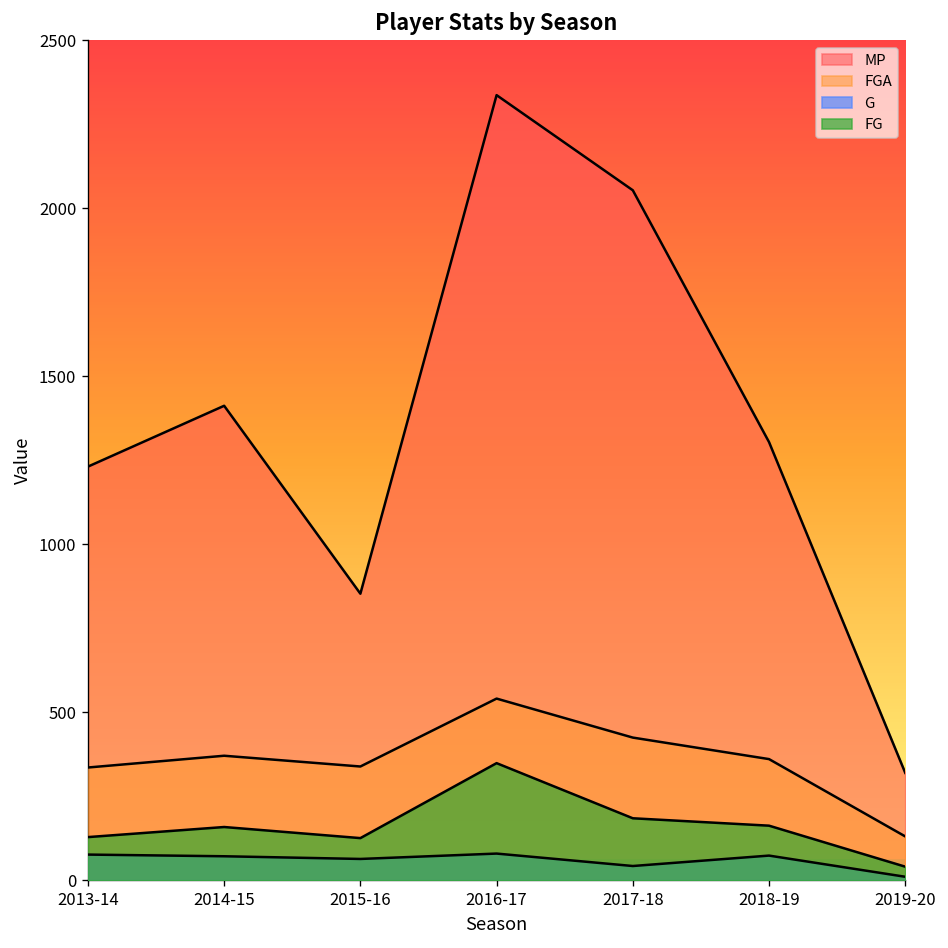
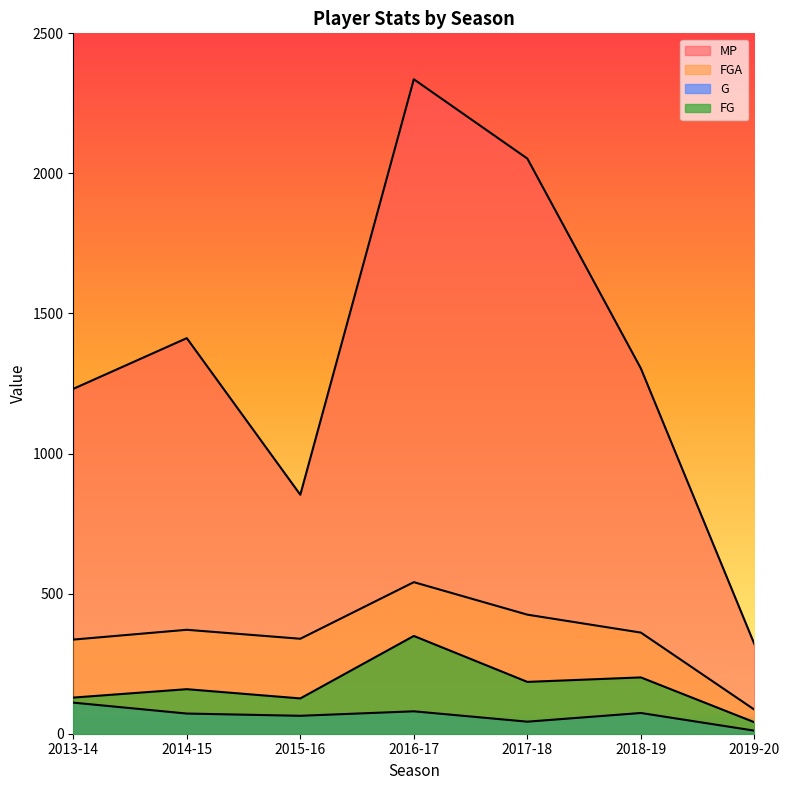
G, 2013-14: 80 -> 110
FG, 2018-19: 160 -> 200
FGA, 2019-20: 130 -> 90
